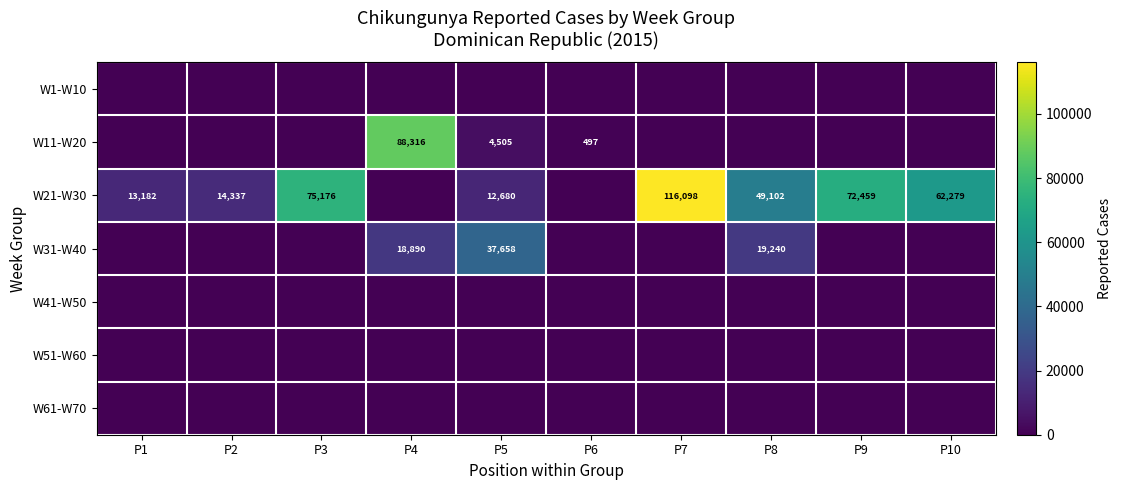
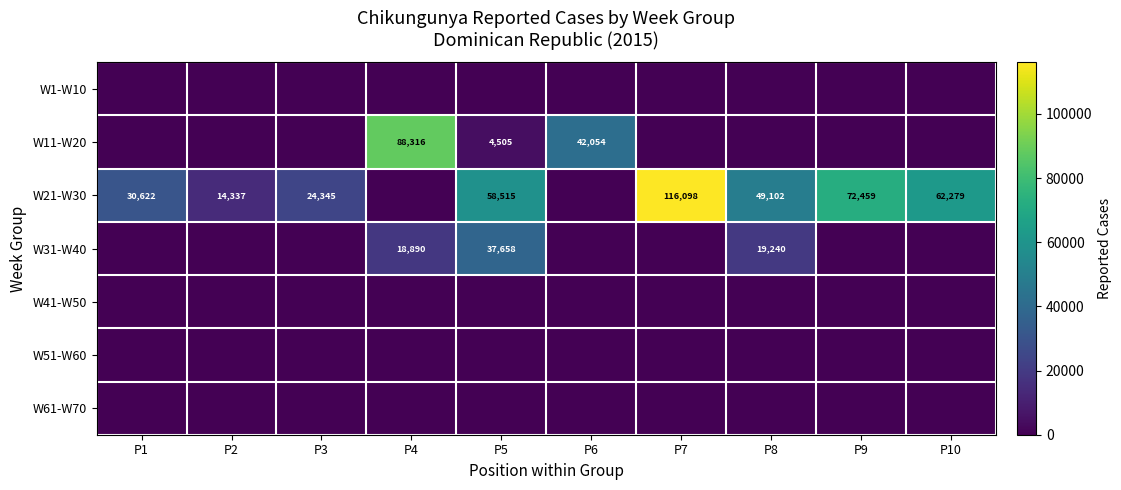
W11-W20, P6: 497 -> 42,054
W21-W30, P1: 13,182 -> 30,622
W21-W30, P3: 75,176 -> 24,345
W21-W30, P5: 12,680 -> 58,515
